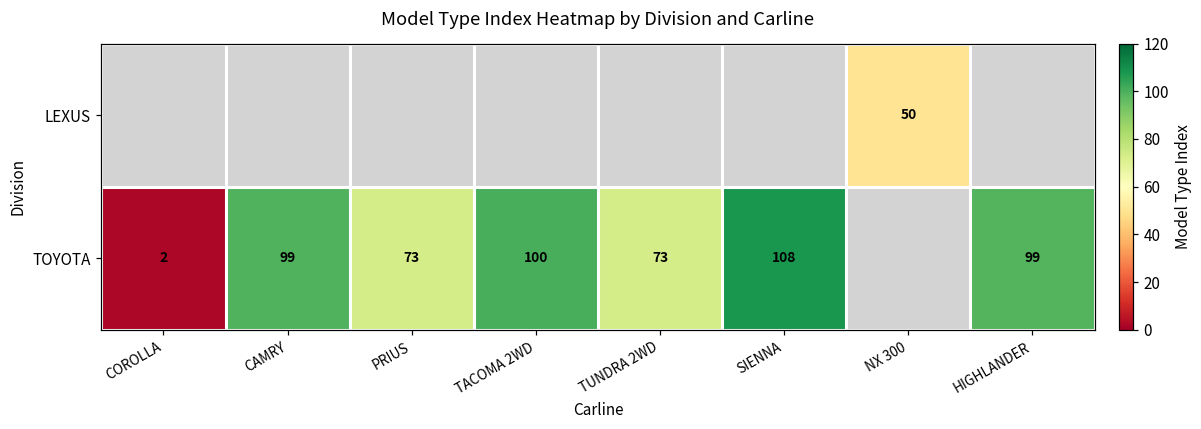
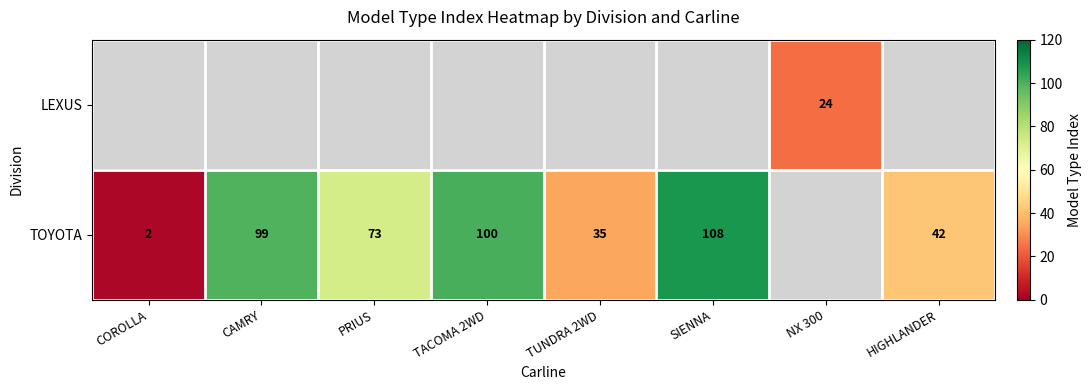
LEXUS, NX 300: 50 -> 24
TOYOTA, TUNDRA 2WD: 73 -> 35
TOYOTA, HIGHLANDER: 99 -> 42
